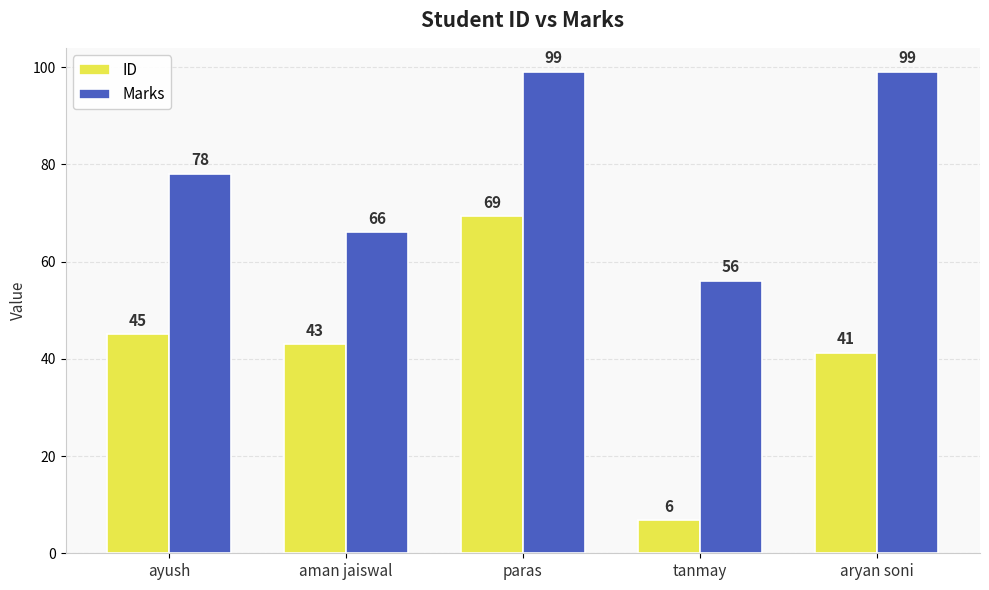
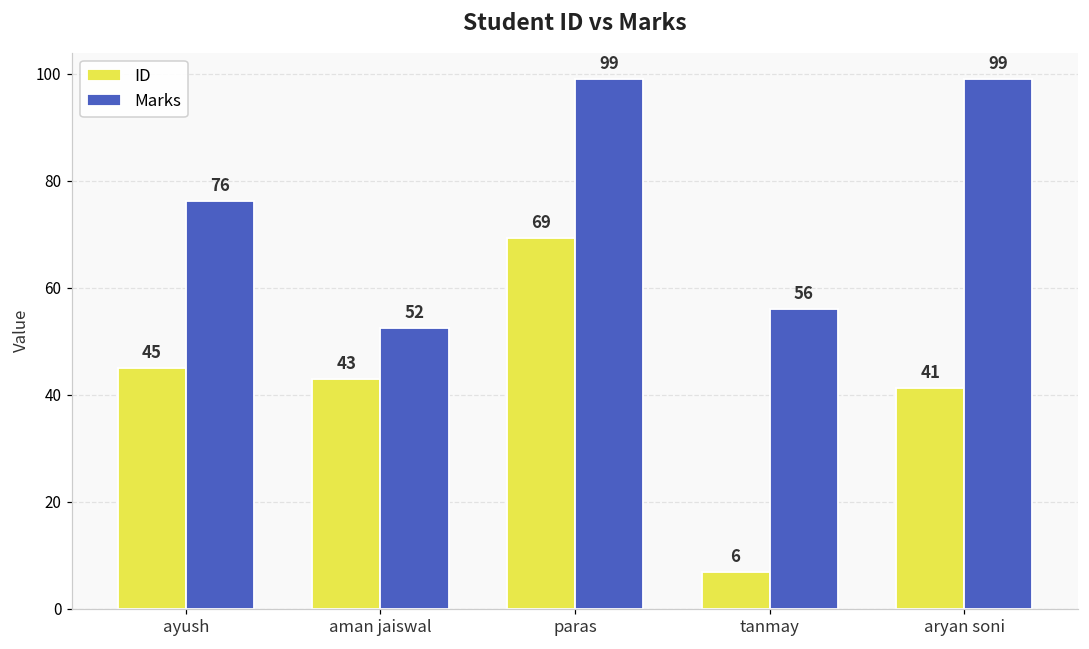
Marks, ayush: 78 -> 76
Marks, aman jaiswal: 66 -> 52
